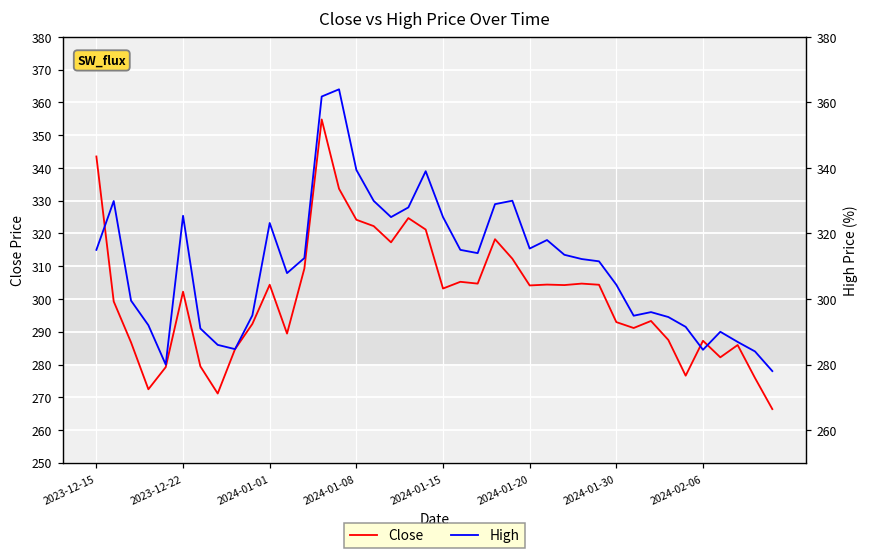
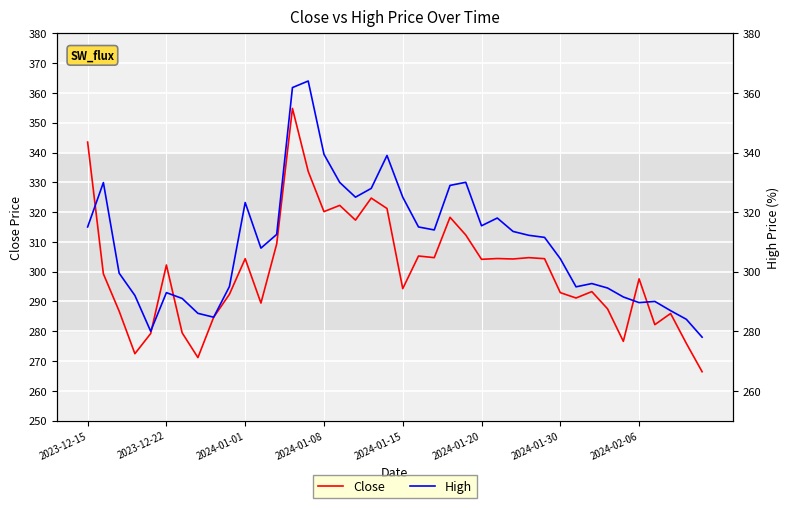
Close, 2024-01-08: 324 -> 320
Close, 2024-01-15: 303 -> 294
Close, 2024-02-06: 287 -> 298
High, 2023-12-22: 325 -> 293
High, 2024-02-06: 285 -> 290
